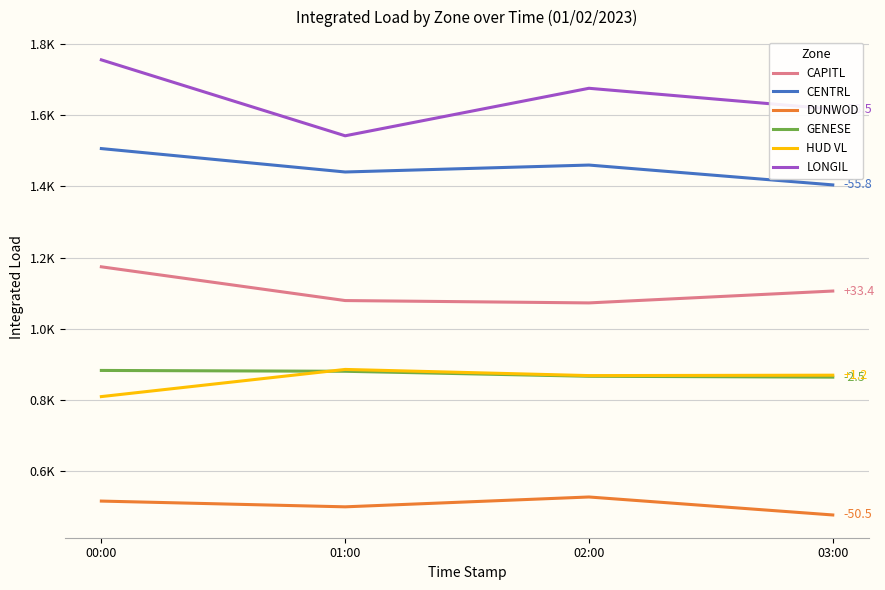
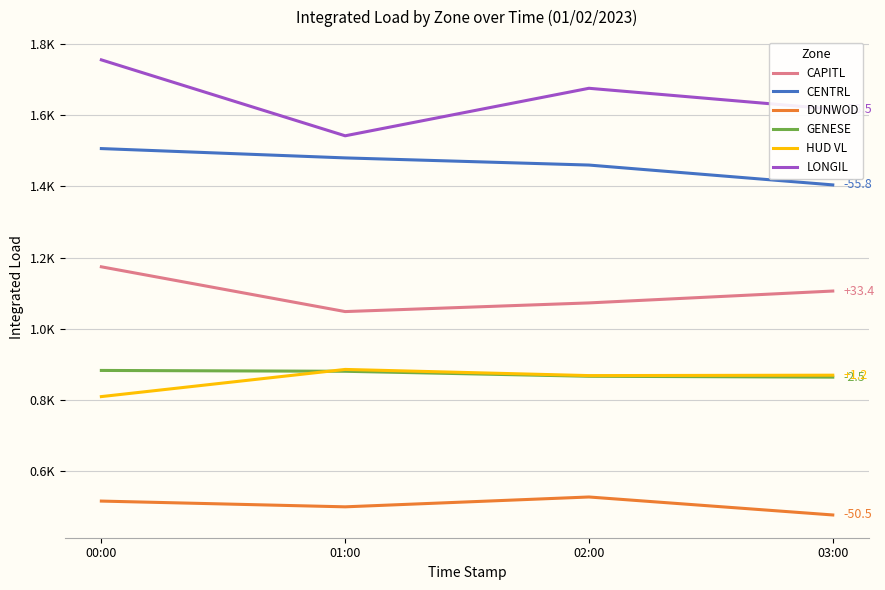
CAPITL, 01:00: 1080 -> 1050
CENTRL, 01:00: 1440 -> 1480
